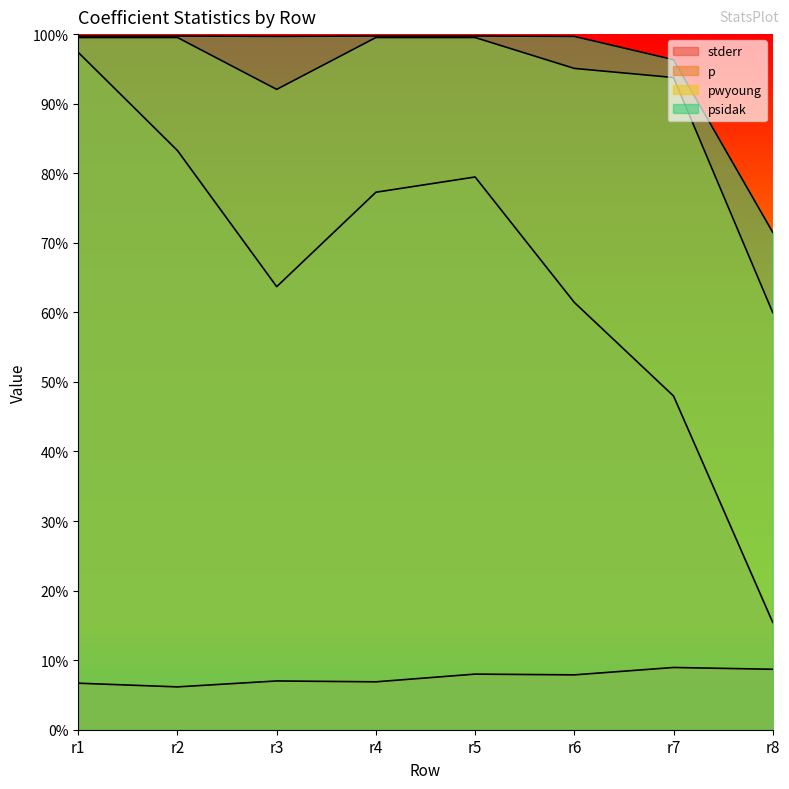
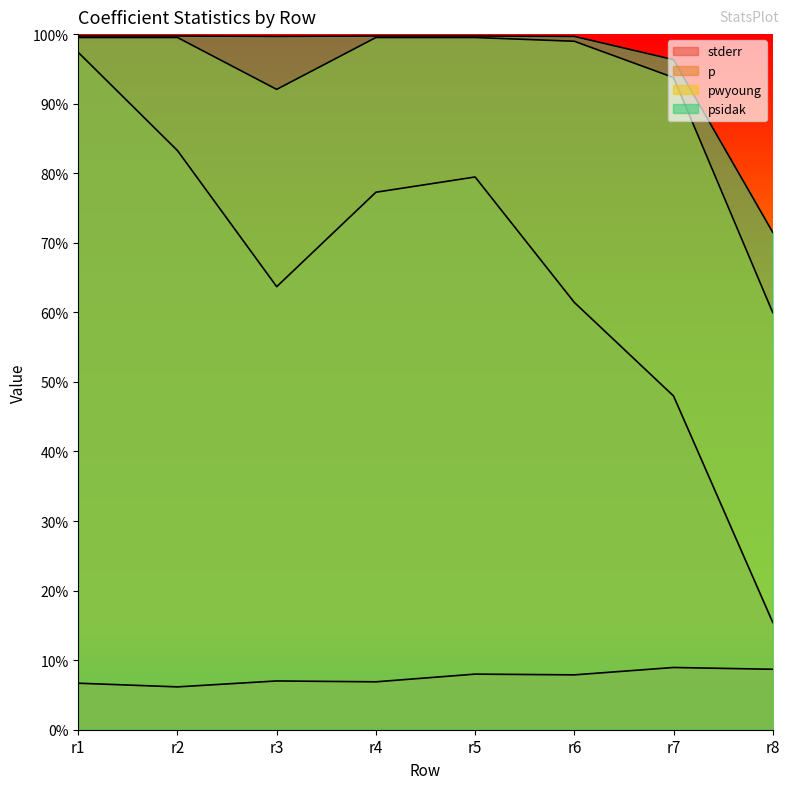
pwyoung, r6: 95% -> 99%
